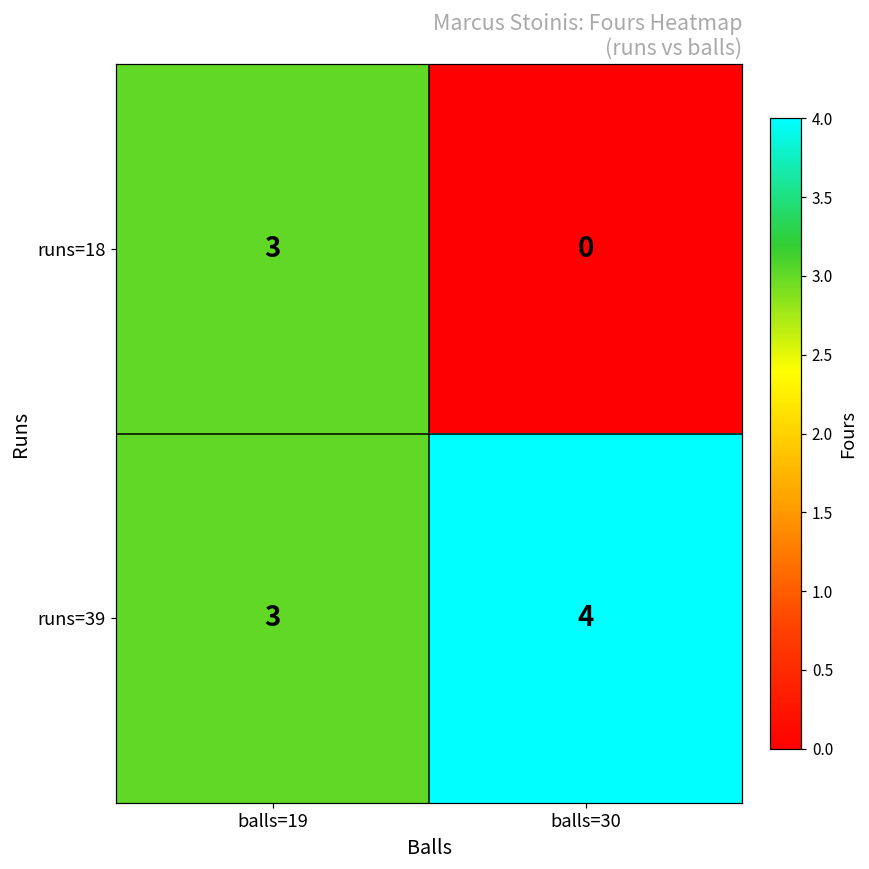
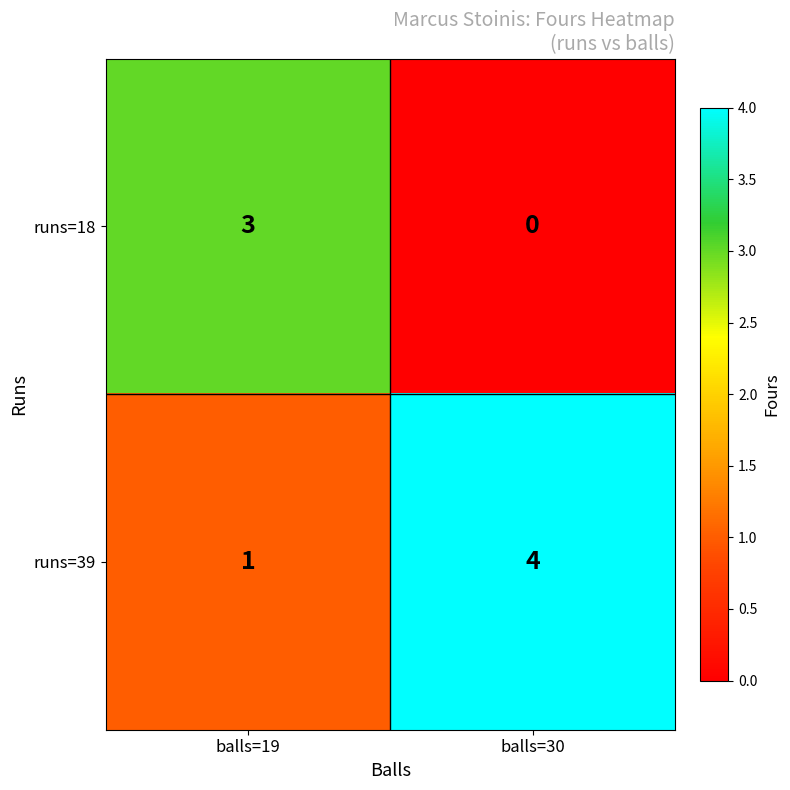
runs=39, balls=19: 3 -> 1
